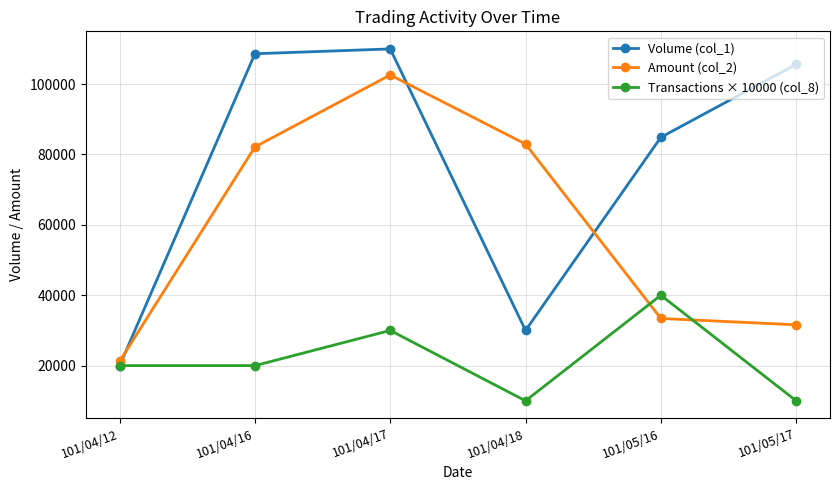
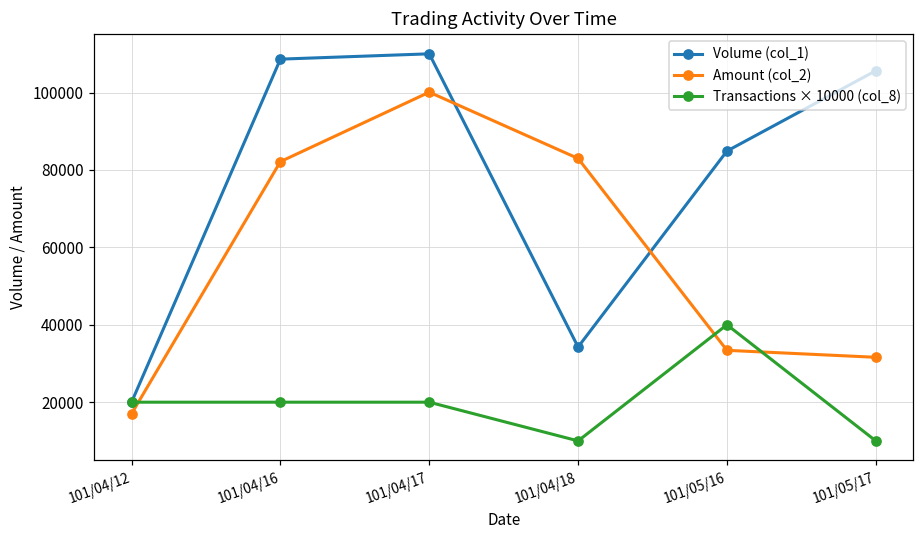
Amount (col_2), 101/04/12: 21000 -> 17000
Amount (col_2), 101/04/17: 103000 -> 100000
Transactions × 10000 (col_8), 101/04/17: 30000 -> 20000
Volume (col_1), 101/04/18: 30000 -> 34000
